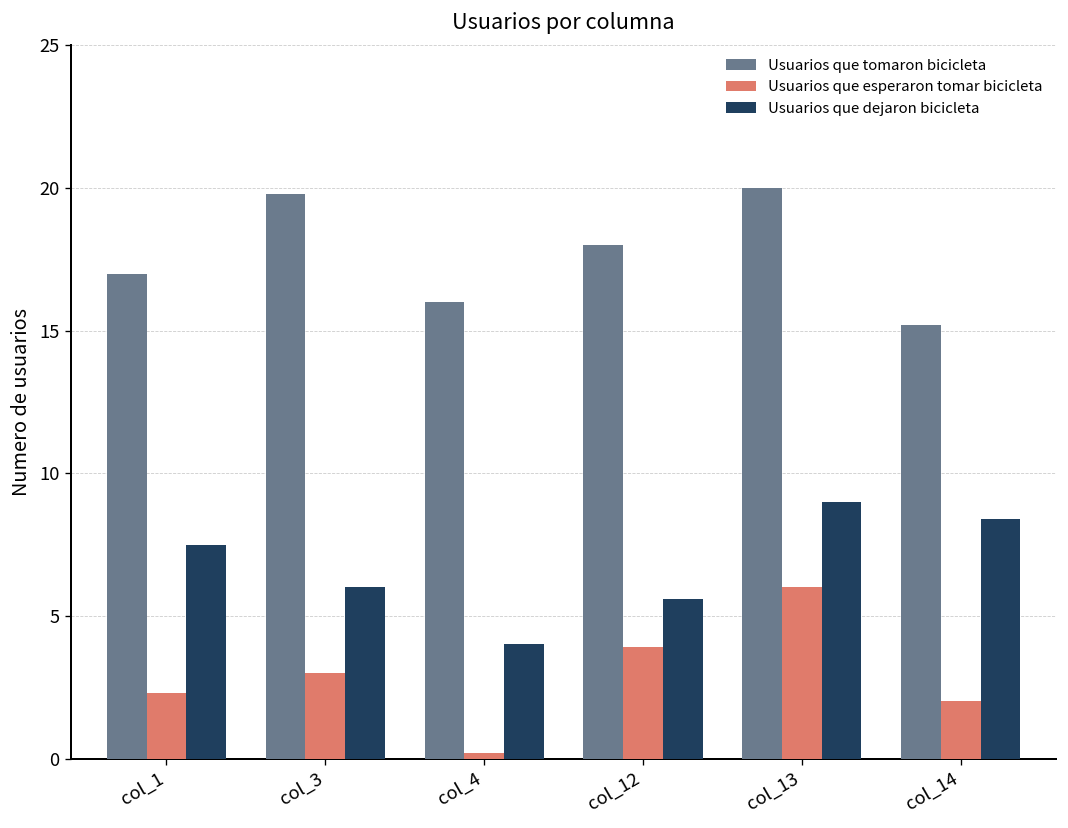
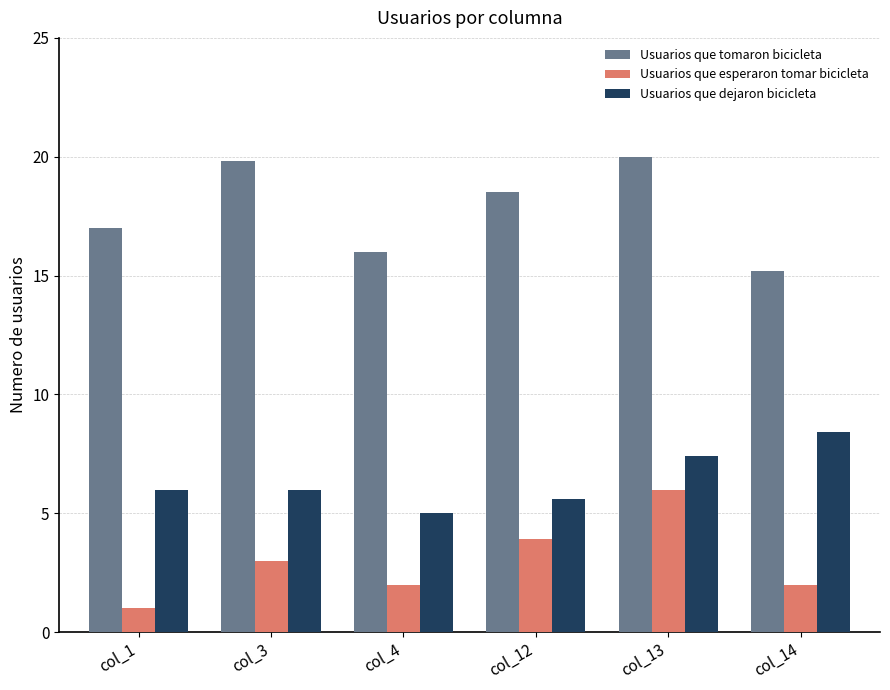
Usuarios que esperaron tomar bicicleta, col_1: 2.3 -> 1.0
Usuarios que dejaron bicicleta, col_1: 7.5 -> 6.0
Usuarios que esperaron tomar bicicleta, col_4: 0.2 -> 2.0
Usuarios que dejaron bicicleta, col_4: 4 -> 5
Usuarios que tomaron bicicleta, col_12: 18.0 -> 18.5
Usuarios que dejaron bicicleta, col_13: 9.0 -> 7.4
